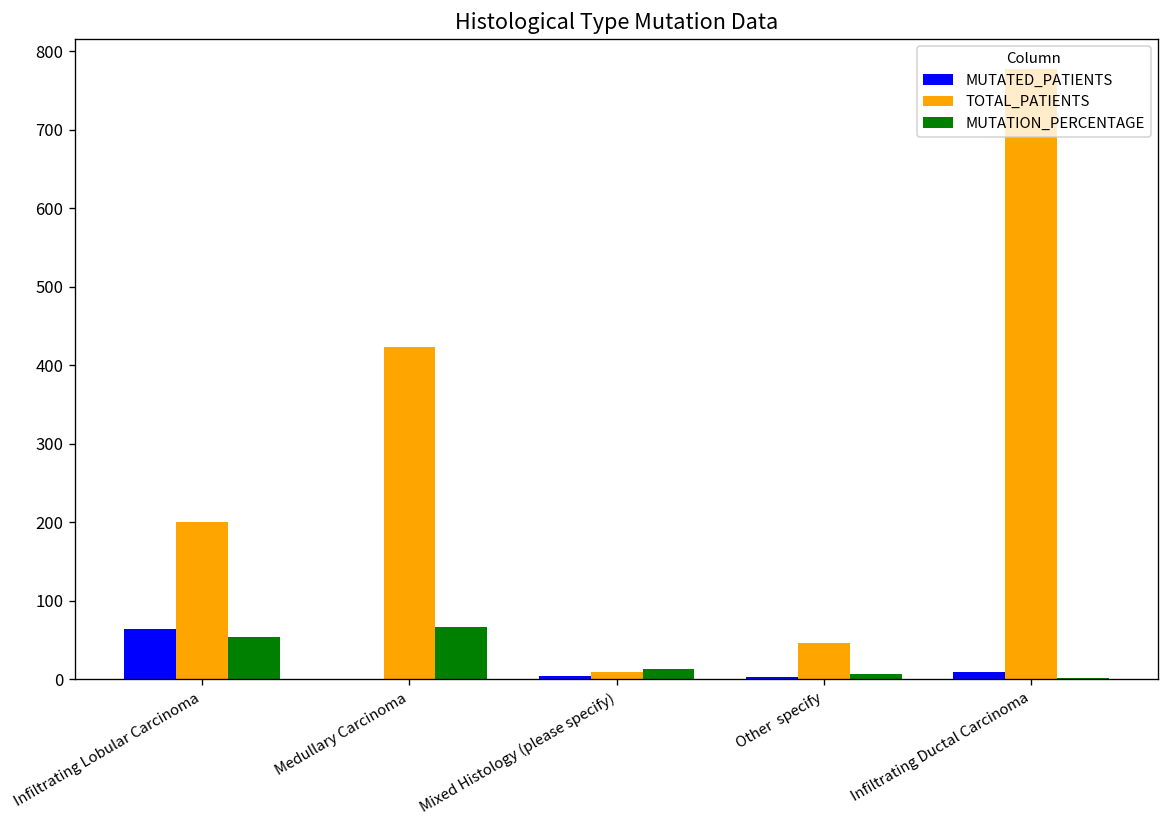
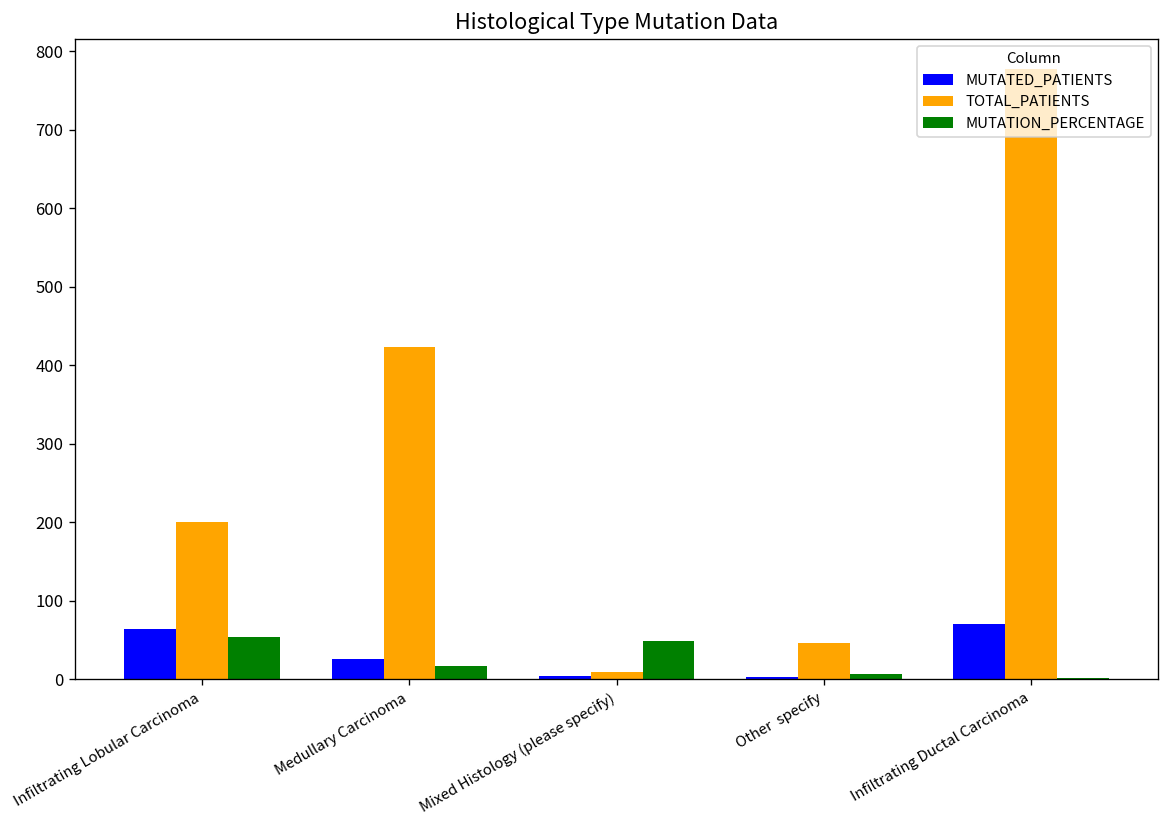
MUTATED_PATIENTS, Medullary Carcinoma: 0 -> 30
MUTATION_PERCENTAGE, Medullary Carcinoma: 70 -> 20
MUTATION_PERCENTAGE, Mixed Histology (please specify): 10 -> 50
MUTATED_PATIENTS, Infiltrating Ductal Carcinoma: 10 -> 70
